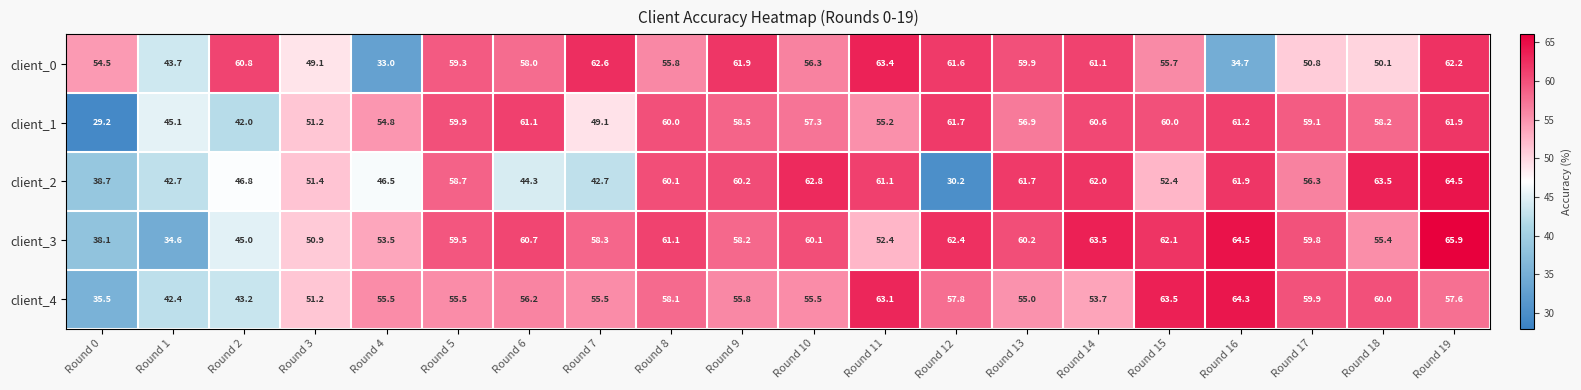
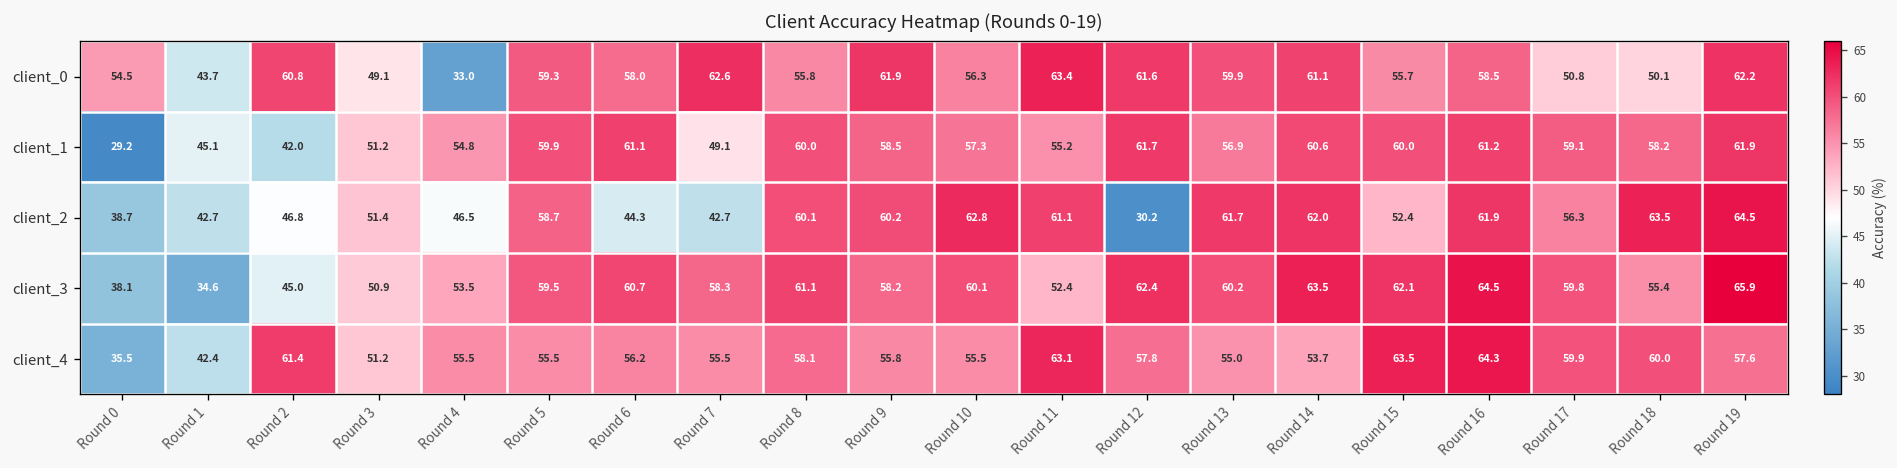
client_0, Round 16: 34.7 -> 58.5
client_4, Round 2: 43.2 -> 61.4
